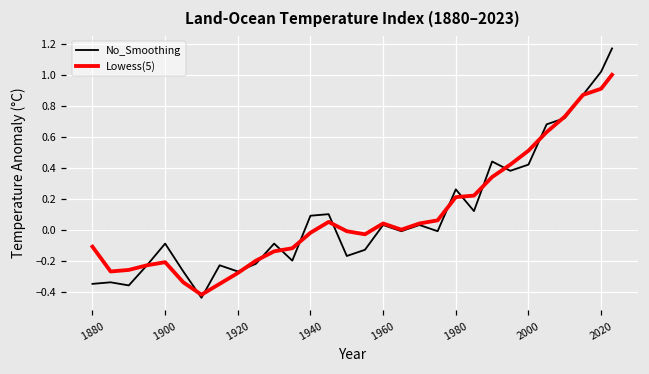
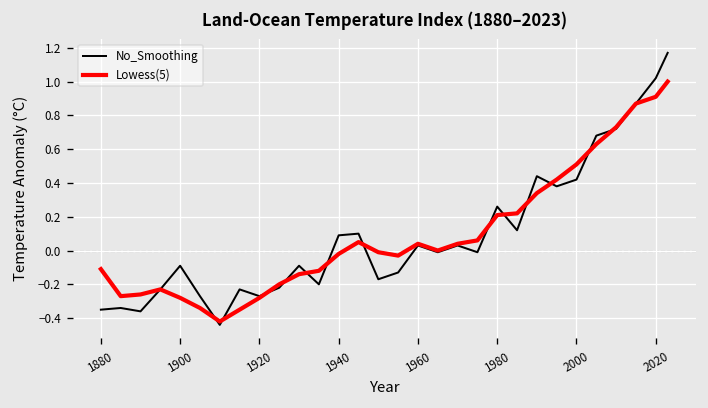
Lowess(5), 1900: -0.21 -> -0.28
